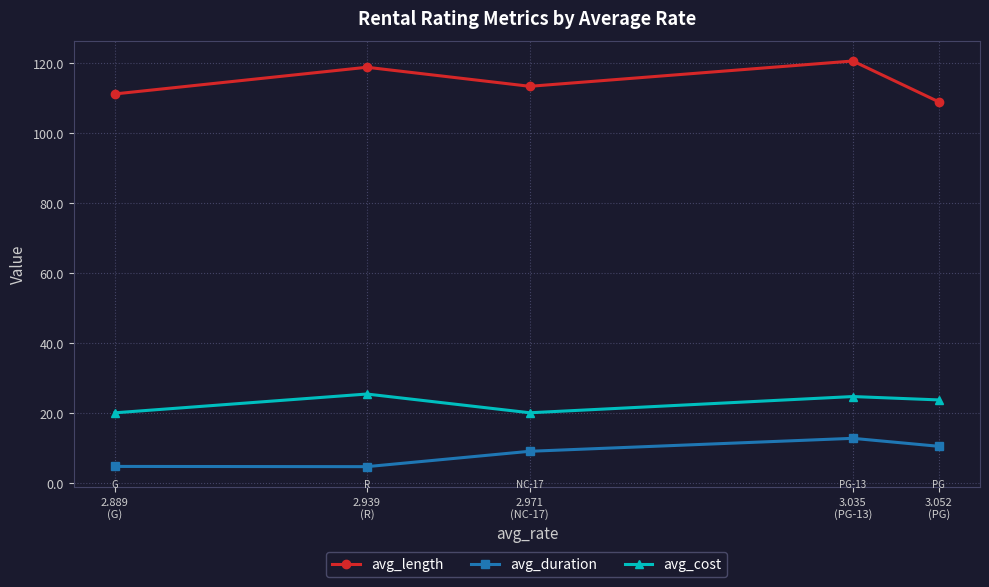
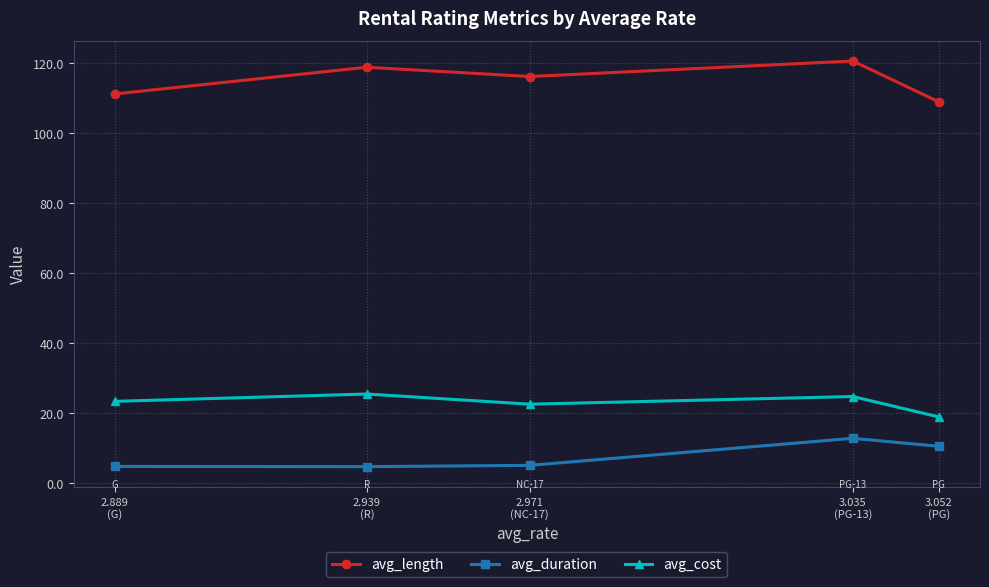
avg_cost, 2.889 (G): 20 -> 23
avg_length, 2.971 (NC-17): 113 -> 116
avg_duration, 2.971 (NC-17): 9 -> 5
avg_cost, 2.971 (NC-17): 20 -> 23
avg_cost, 3.052 (PG): 24 -> 19
